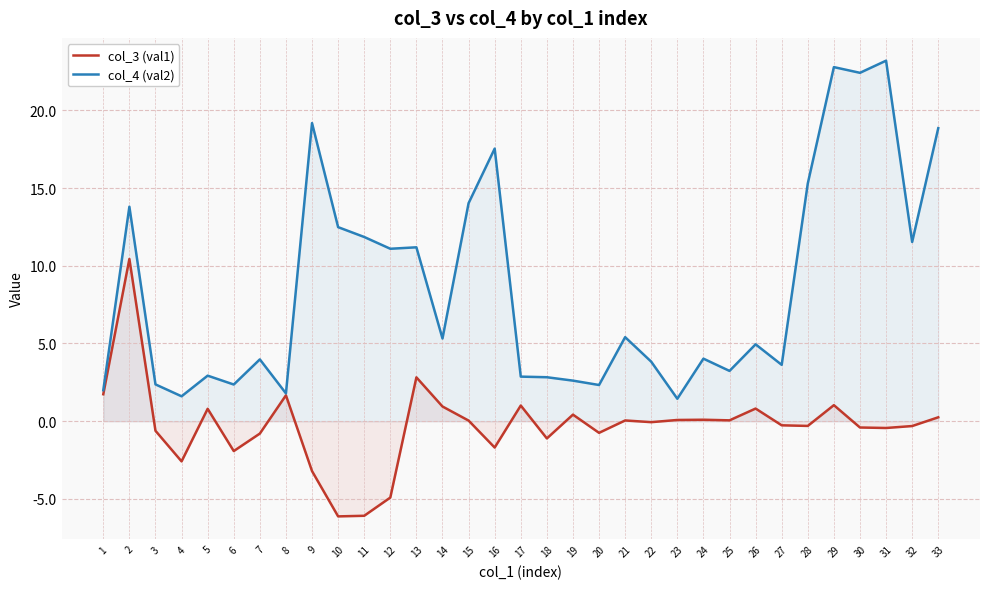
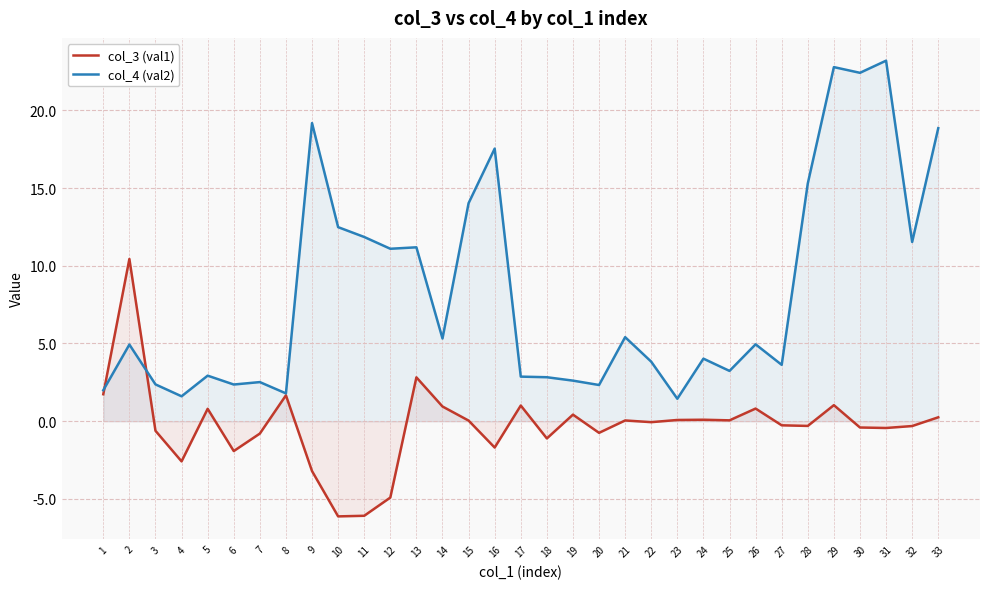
col_4 (val2), 2: 13.8 -> 4.9
col_4 (val2), 7: 4.0 -> 2.5
